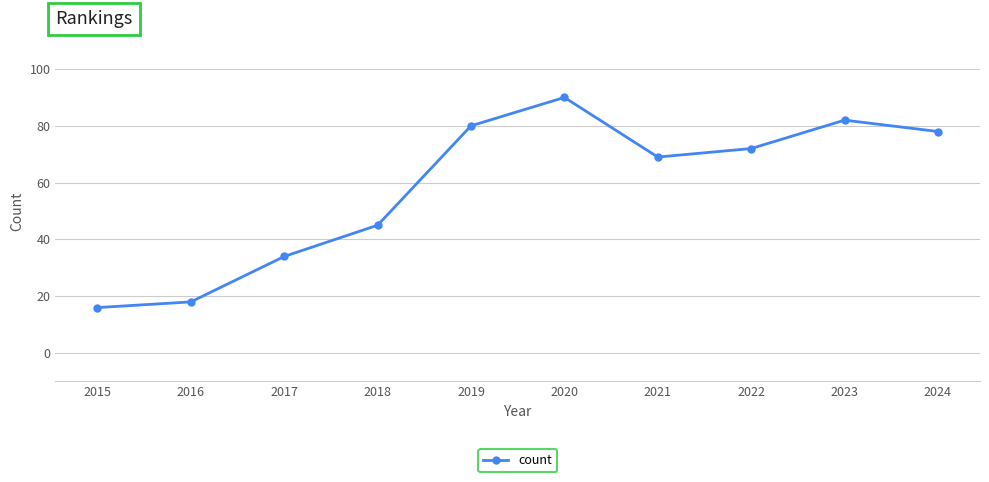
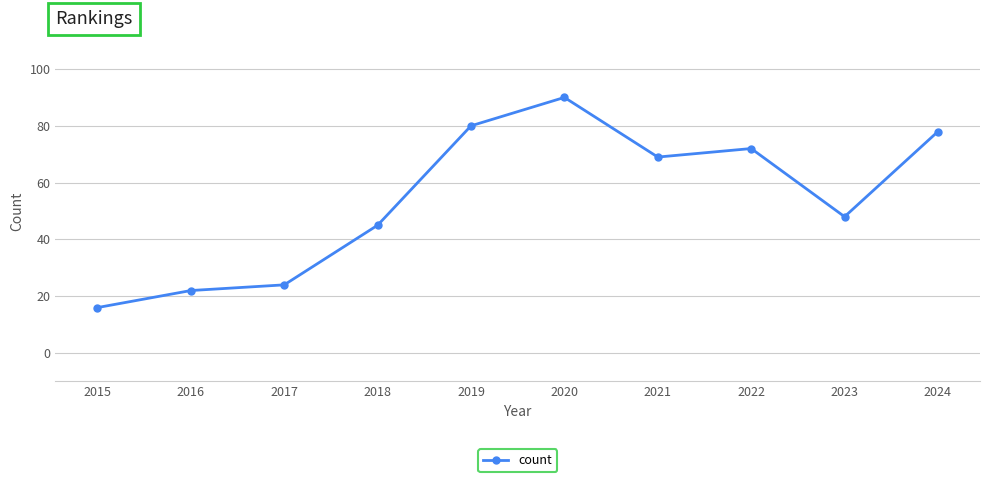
2016: 18 -> 22
2017: 34 -> 24
2023: 82 -> 48
